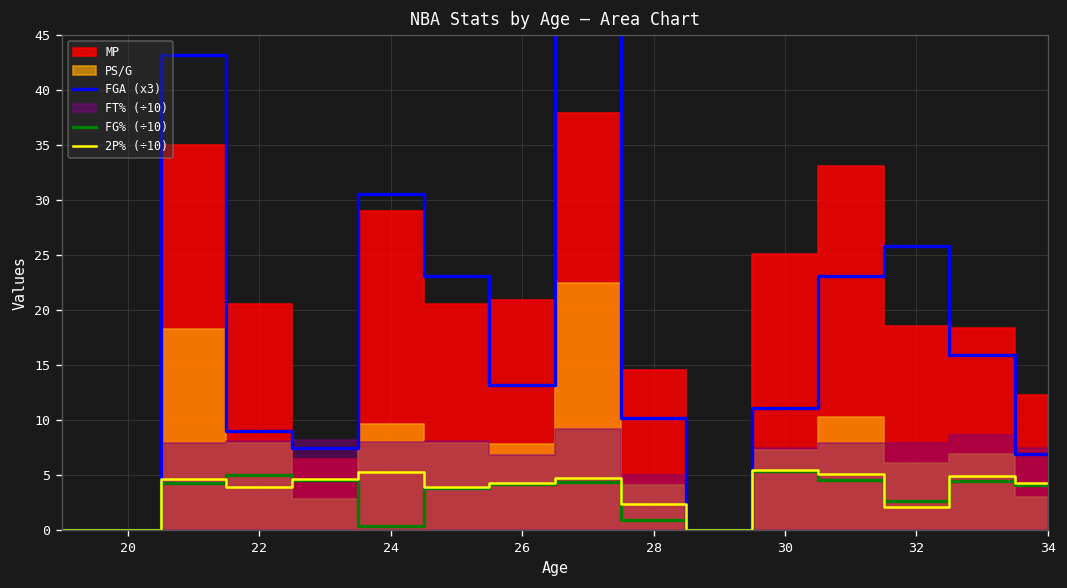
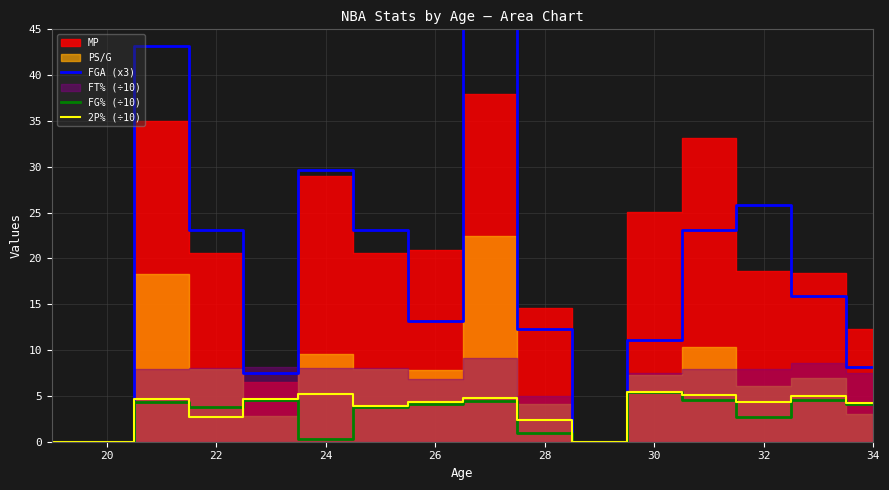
FGA (x3), 22: 9 -> 23
FG% (÷10), 22: 5 -> 4
2P% (÷10), 22: 4 -> 3
FGA (x3), 24: 31 -> 30
FGA (x3), 28: 10 -> 12
2P% (÷10), 32: 2 -> 4
FGA (x3), 34: 7 -> 8
